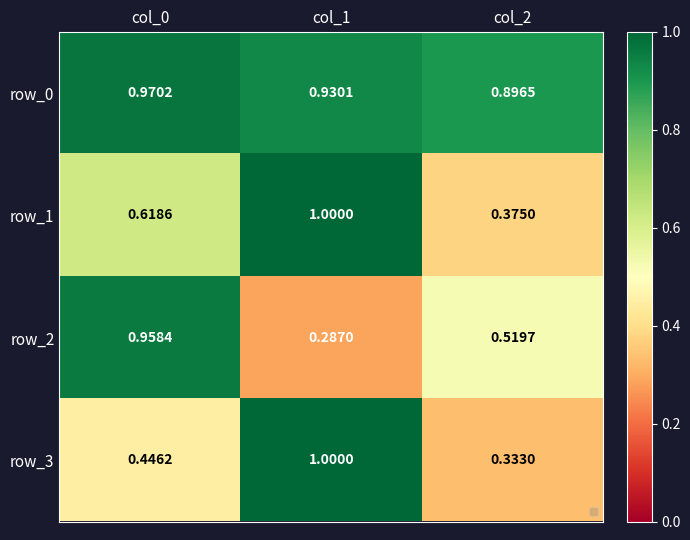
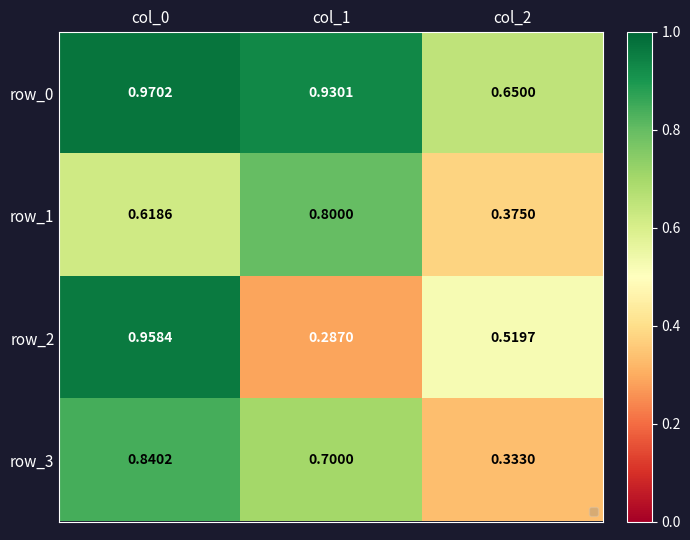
row_0, col_2: 0.8965 -> 0.6500
row_1, col_1: 1.0000 -> 0.8000
row_3, col_0: 0.4462 -> 0.8402
row_3, col_1: 1.0000 -> 0.7000
